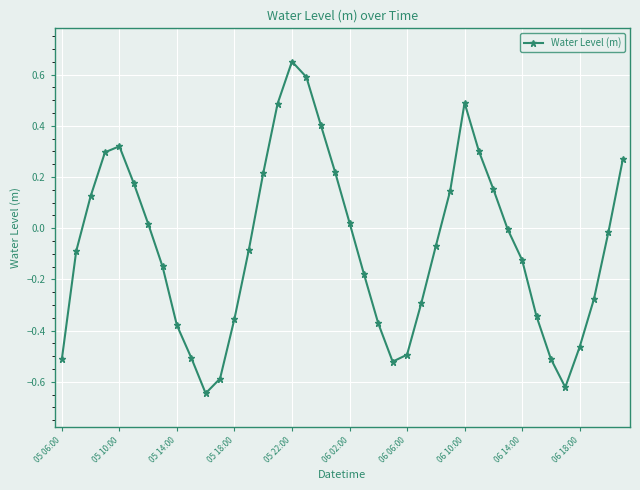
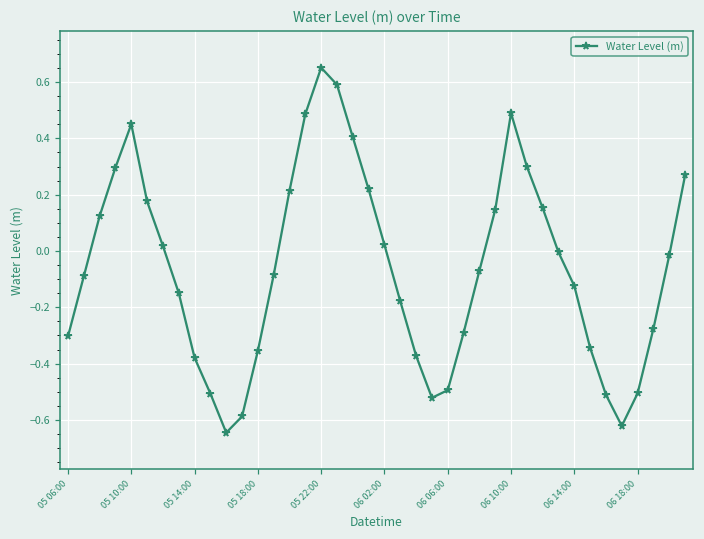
05 06:00: -0.51 -> -0.30
05 10:00: 0.32 -> 0.45
06 18:00: -0.46 -> -0.51
